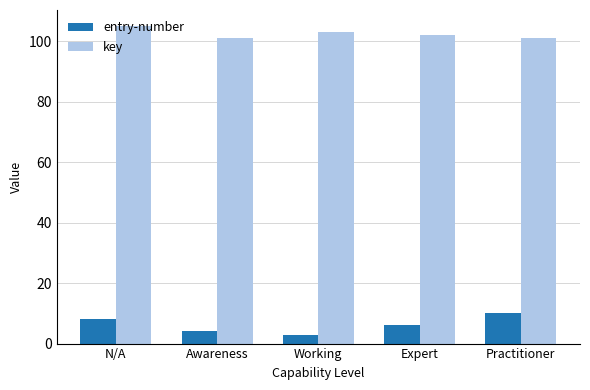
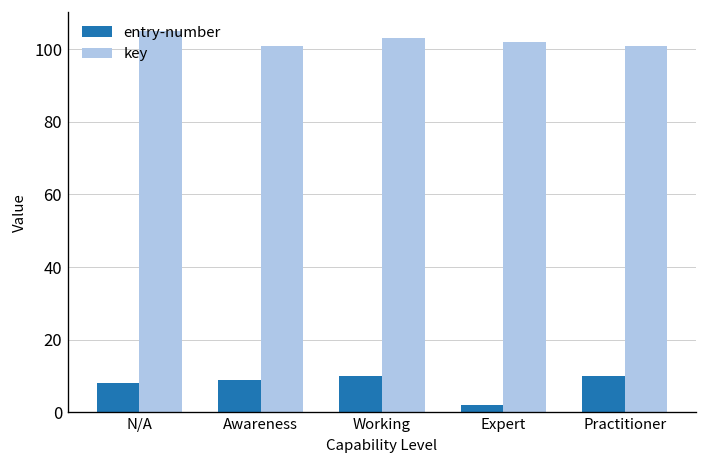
entry-number, Awareness: 4 -> 9
entry-number, Working: 3 -> 10
entry-number, Expert: 6 -> 2
